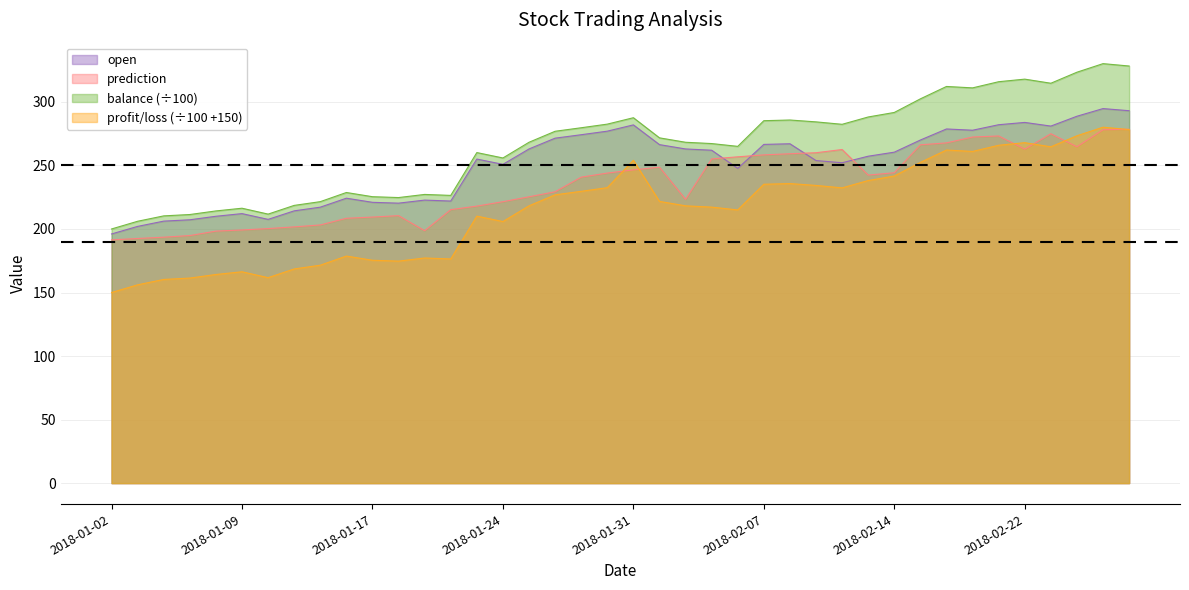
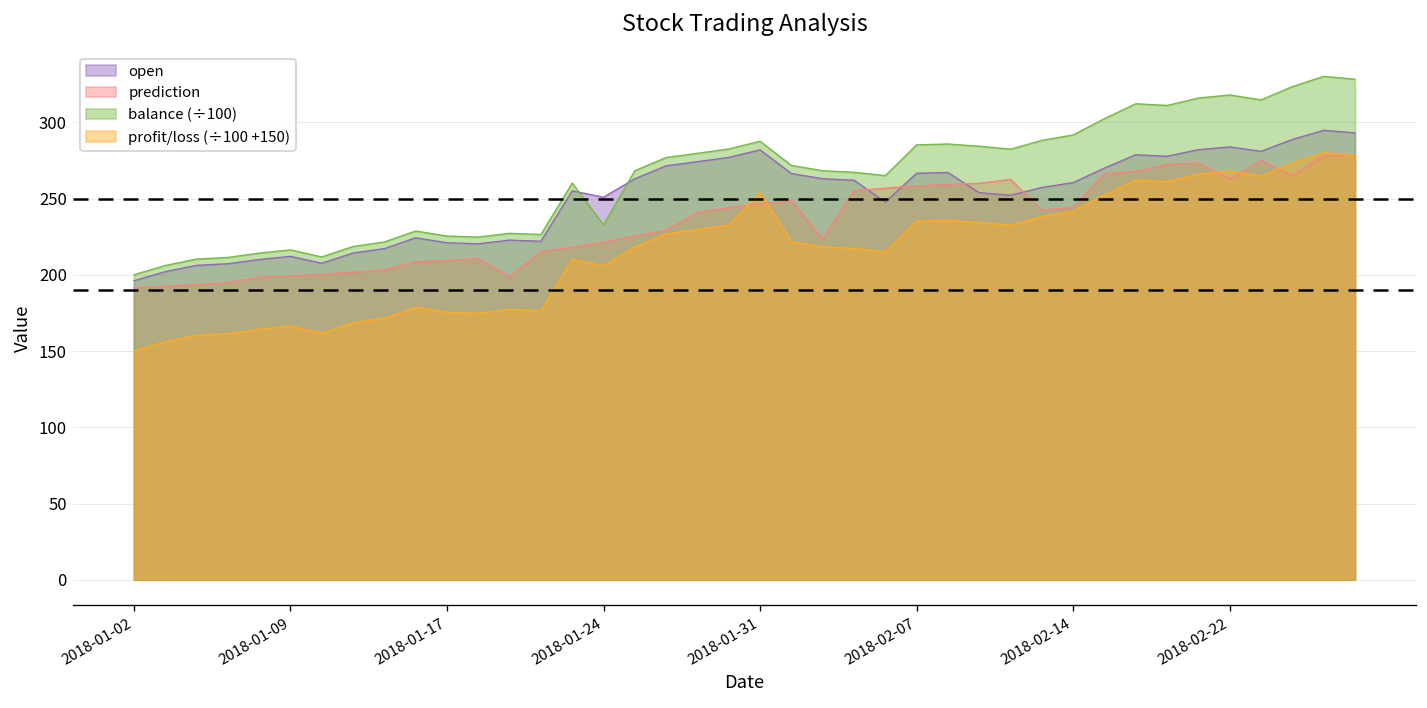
balance (÷100), 2018-01-24: 256 -> 233
